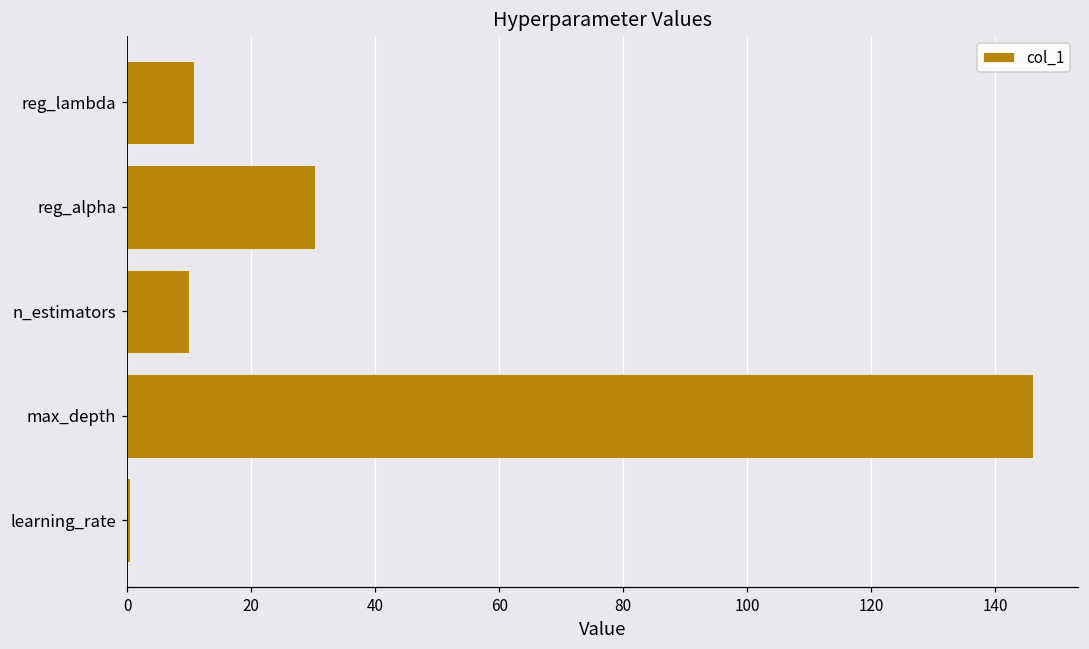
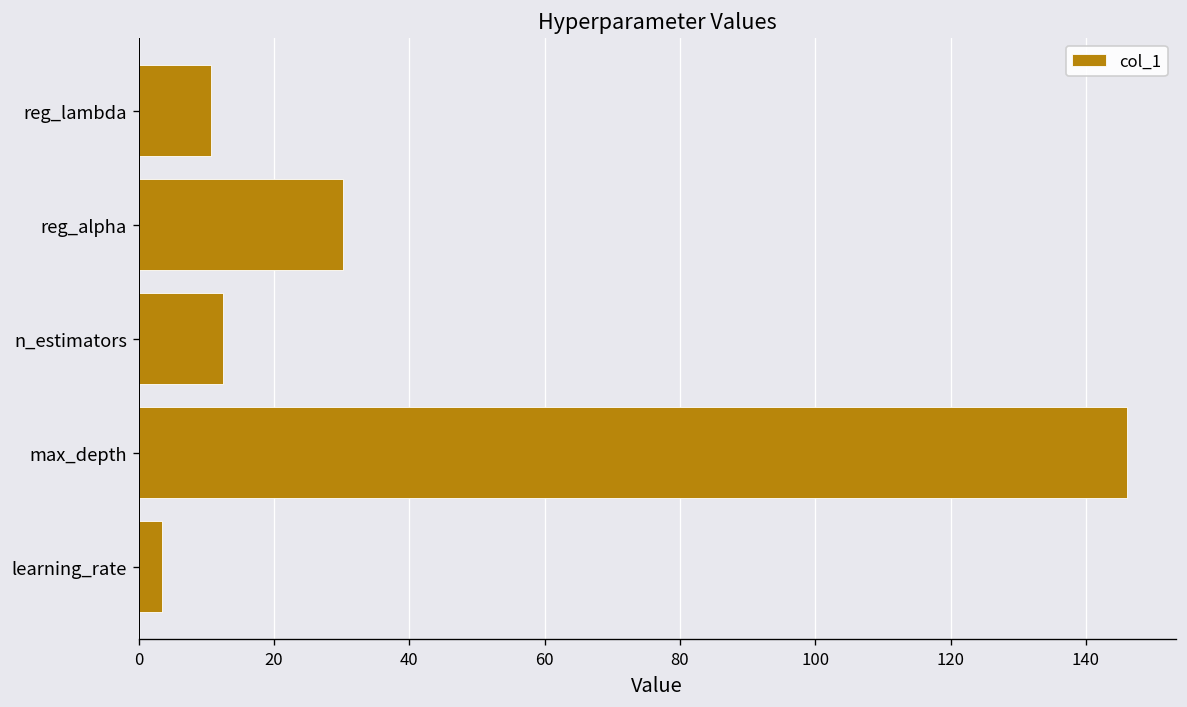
n_estimators: 10 -> 13
learning_rate: 0 -> 3
